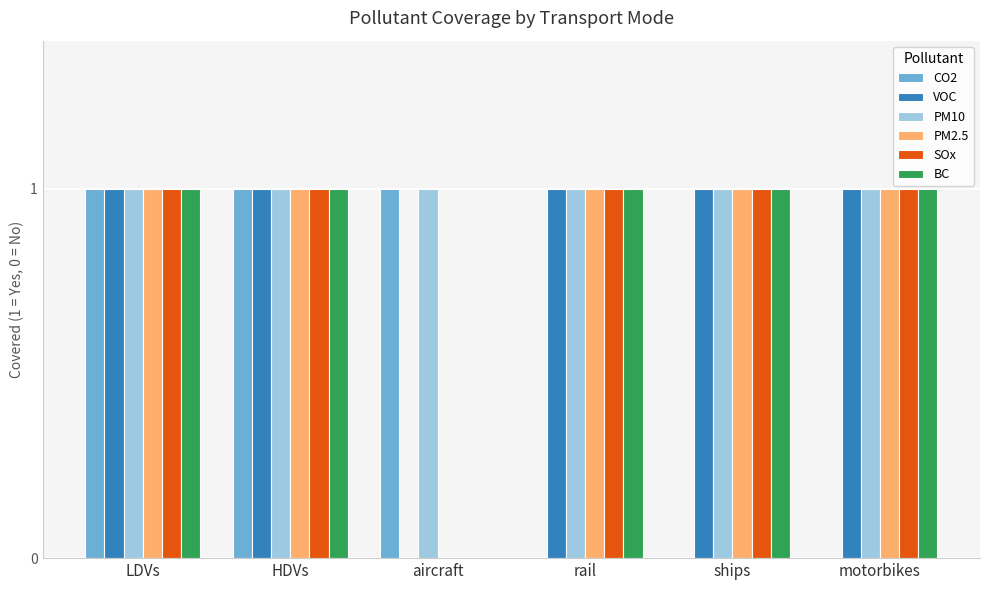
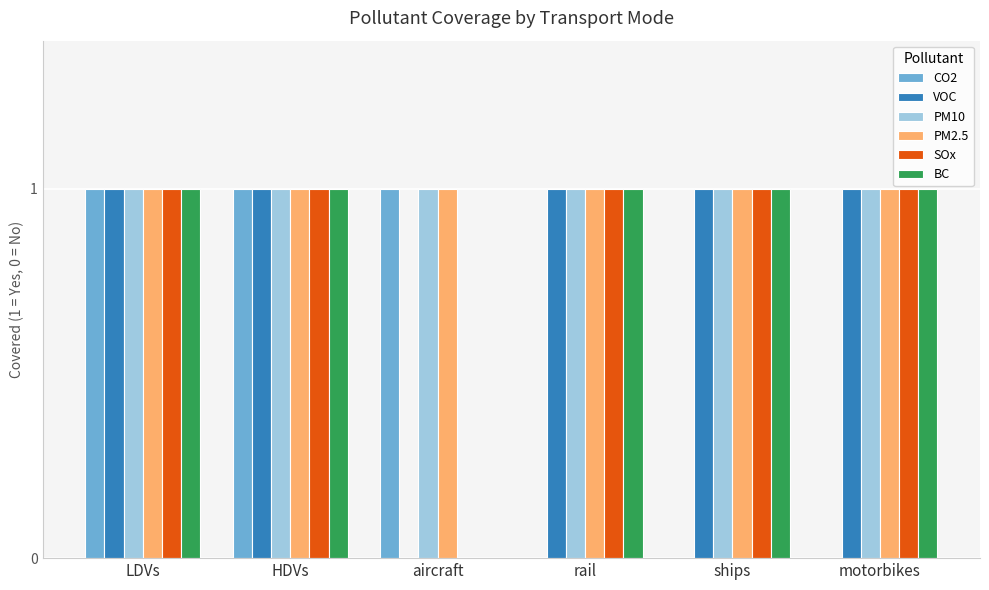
PM2.5, aircraft: 0 -> 1
